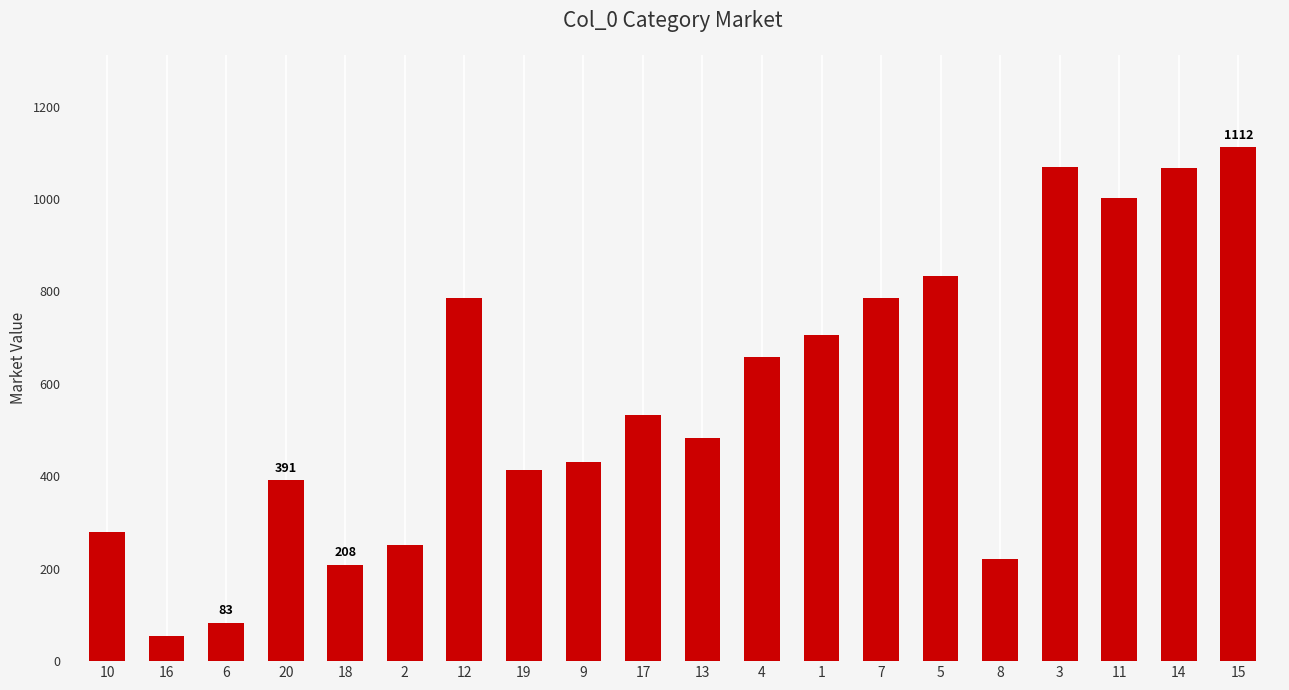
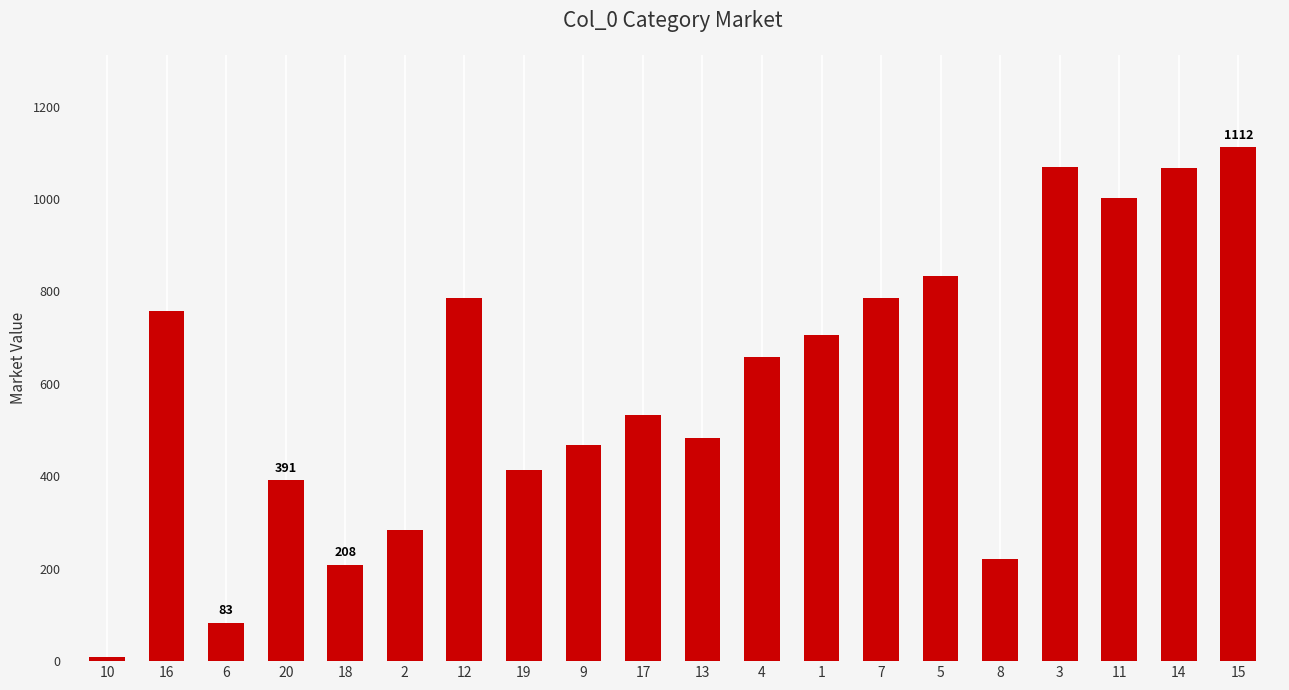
10: 280 -> 10
16: 60 -> 760
2: 250 -> 280
9: 430 -> 470
